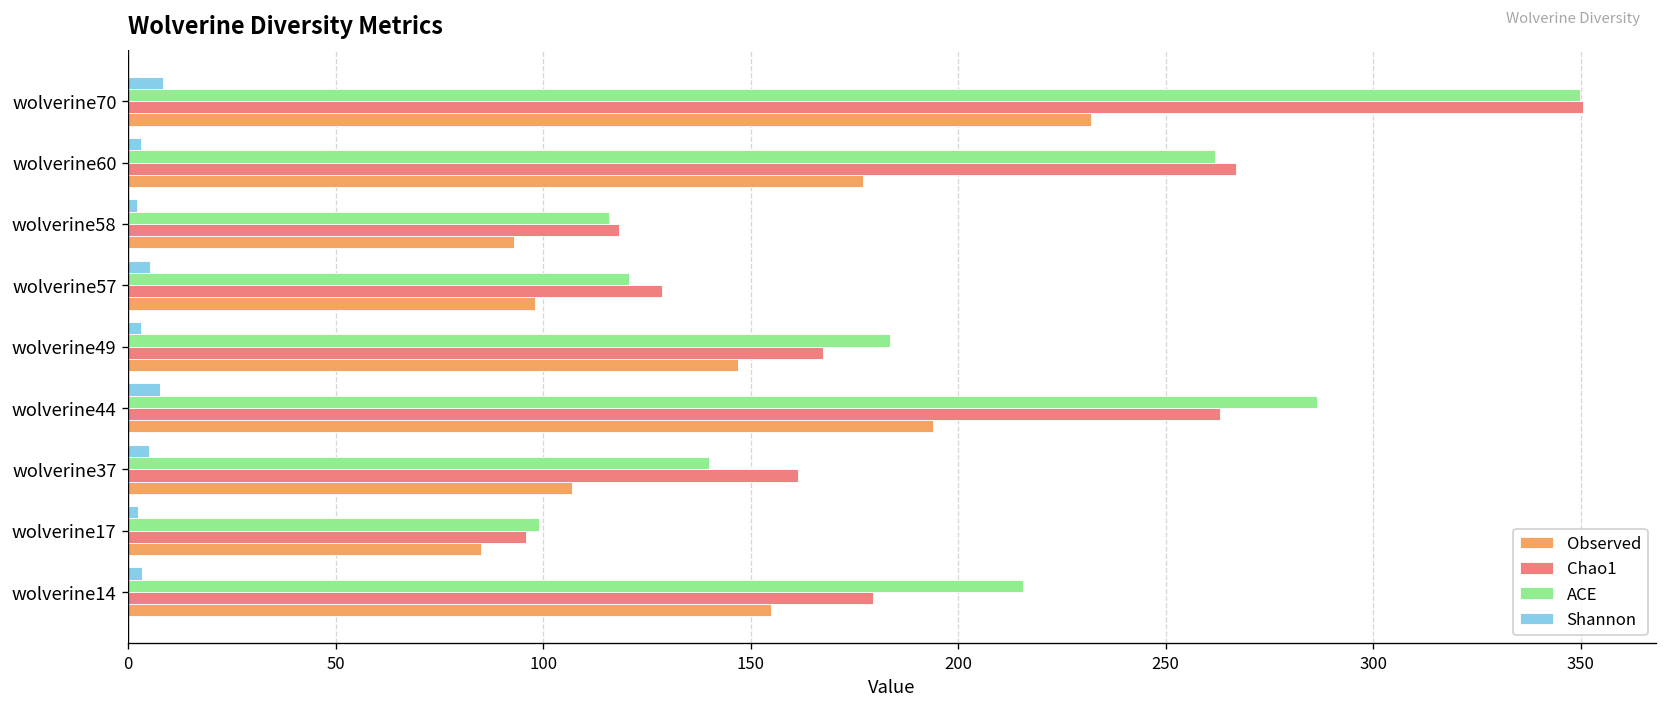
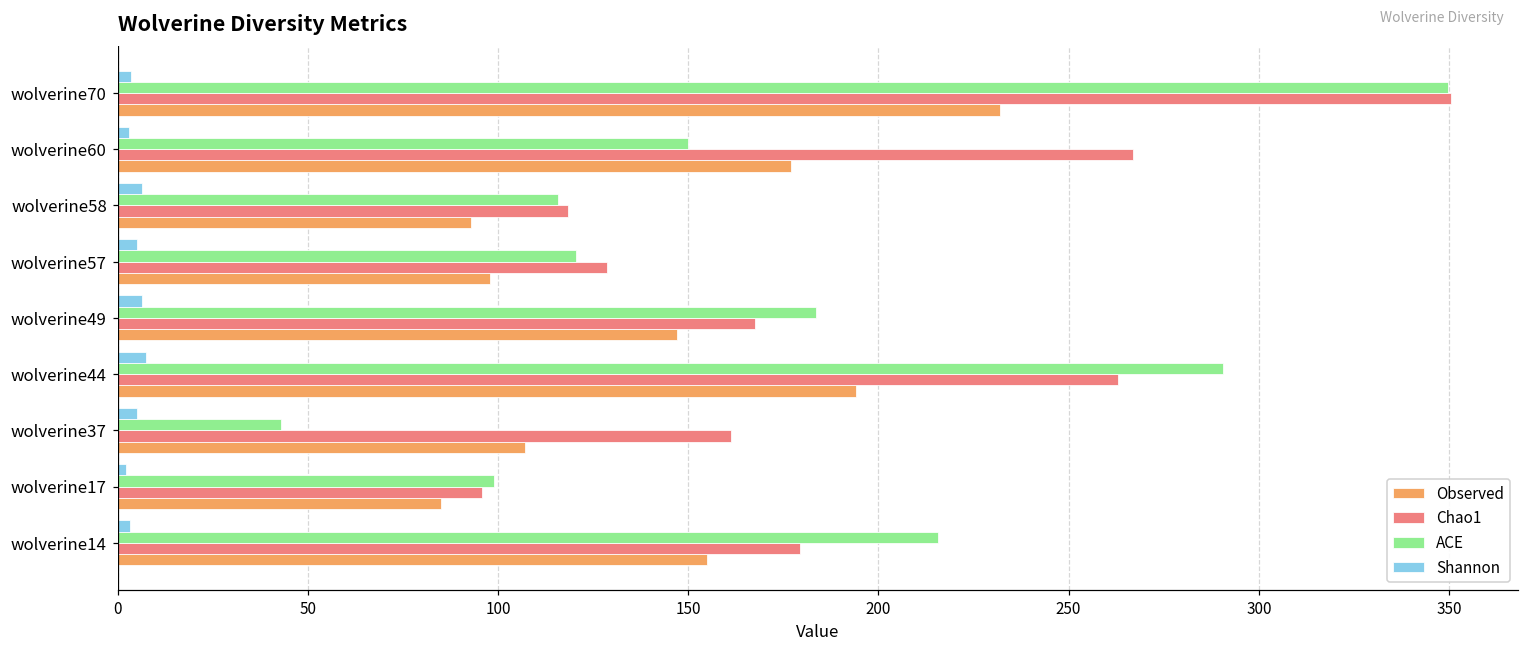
Shannon, wolverine70: 8 -> 4
ACE, wolverine60: 262 -> 150
Shannon, wolverine58: 2 -> 6
Shannon, wolverine49: 3 -> 6
ACE, wolverine44: 286 -> 291
ACE, wolverine37: 140 -> 43
